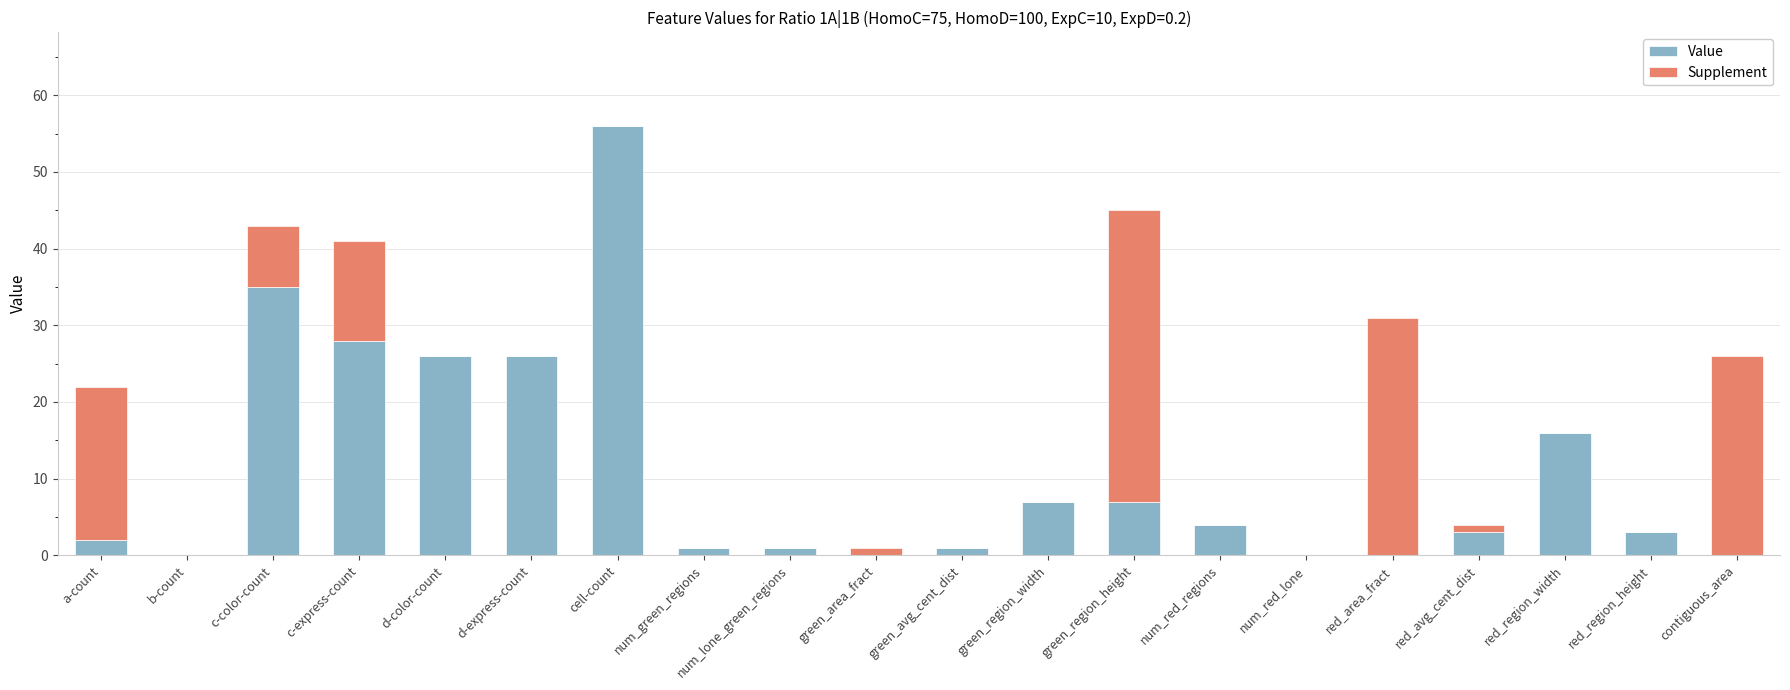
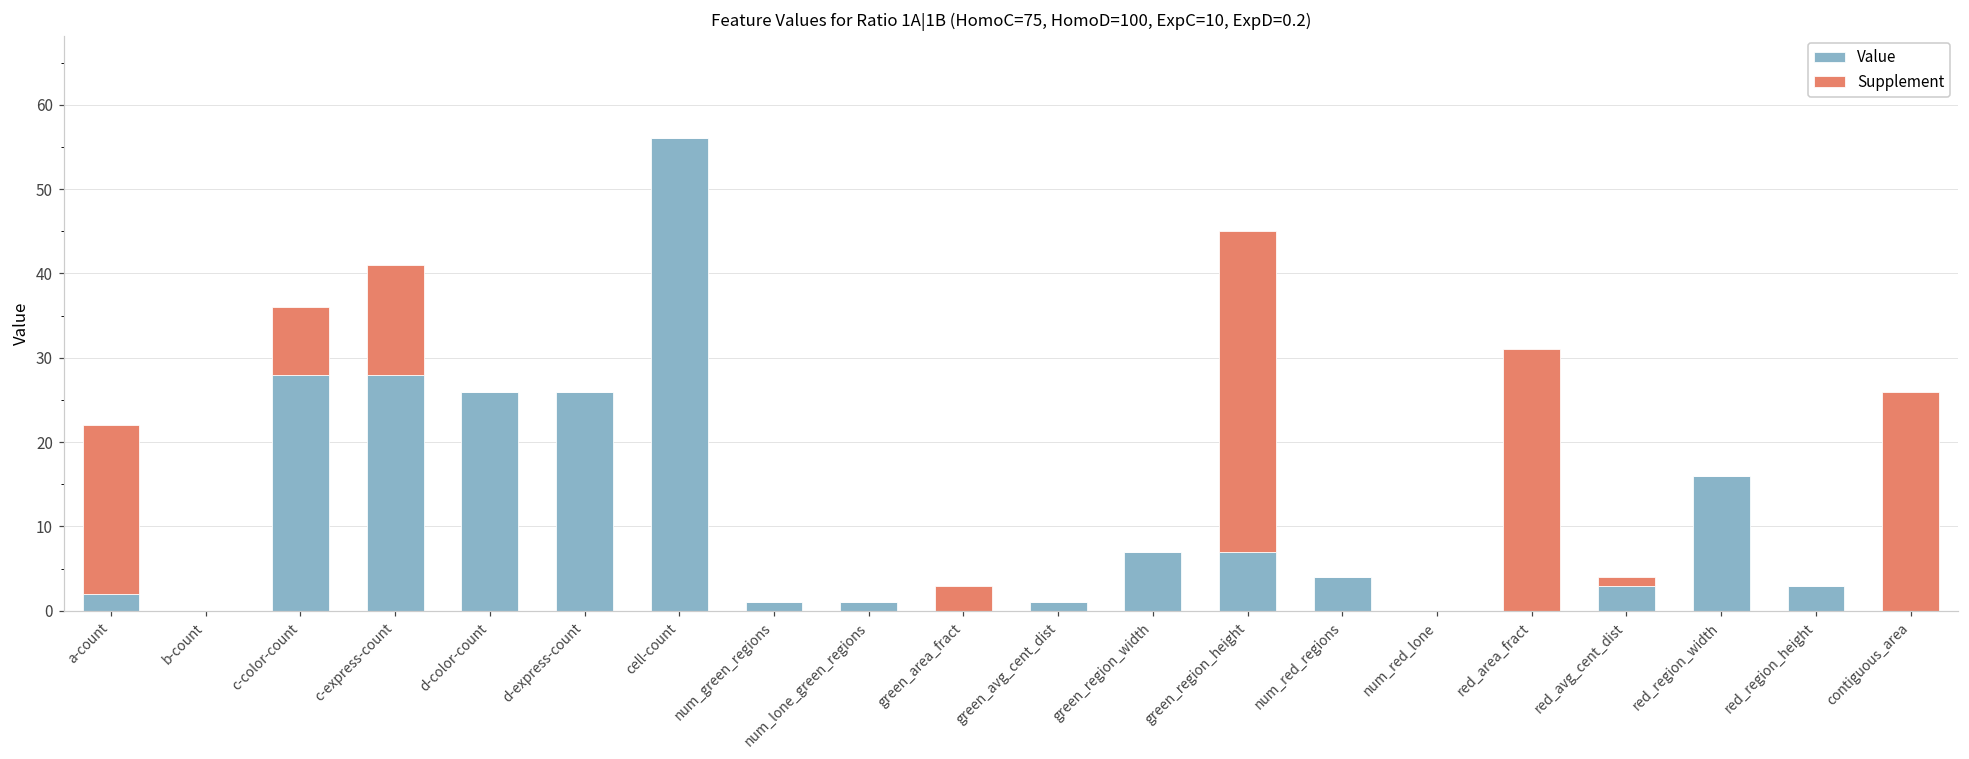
Value, c-color-count: 35 -> 28
Supplement, green_area_fract: 1 -> 3
